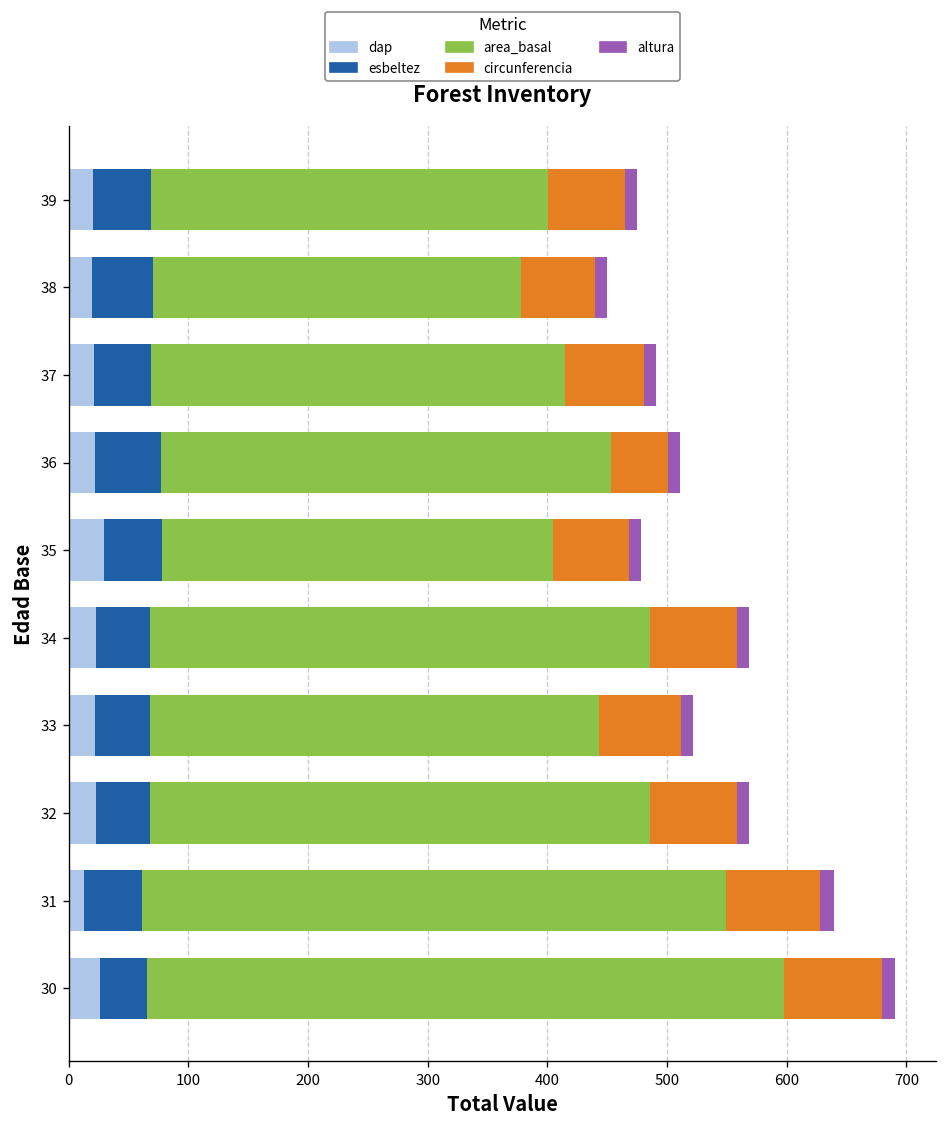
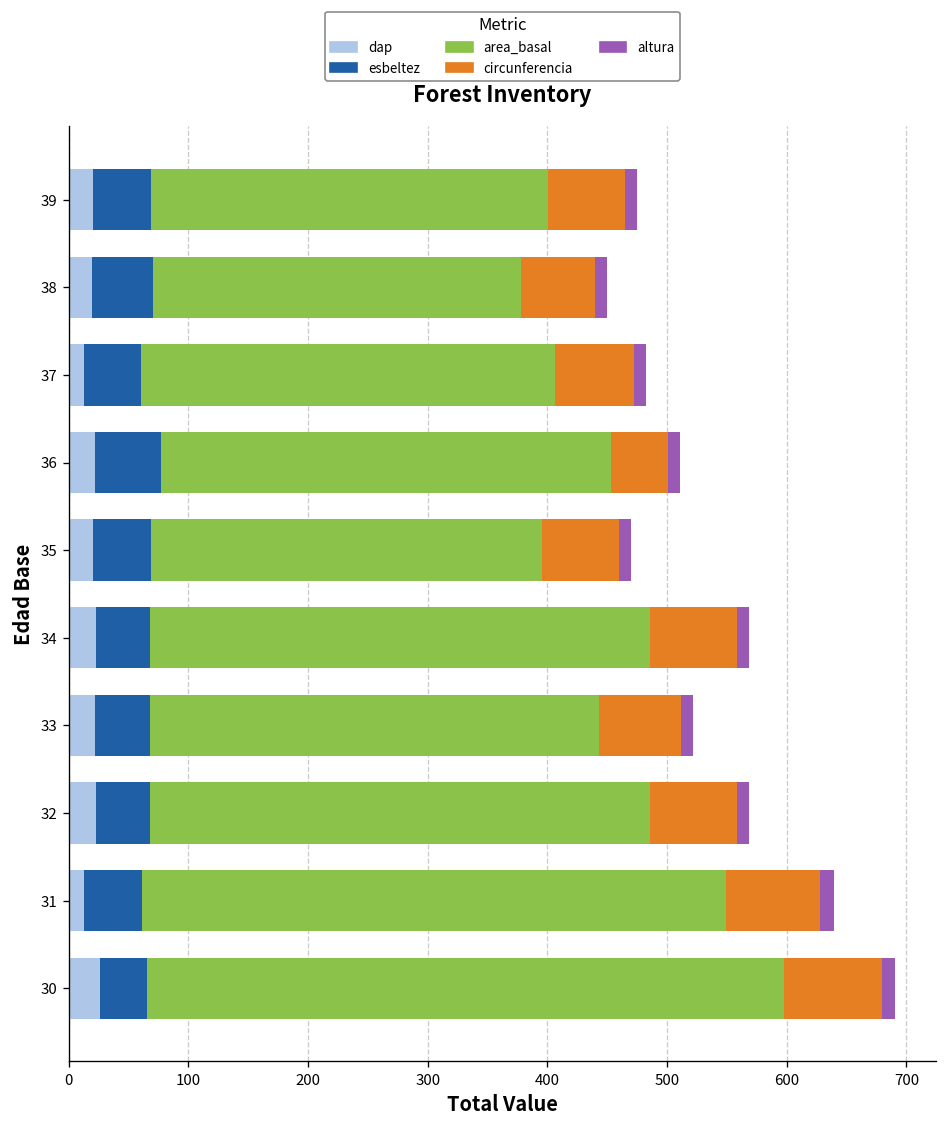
dap, 37: 20 -> 10
dap, 35: 30 -> 20
